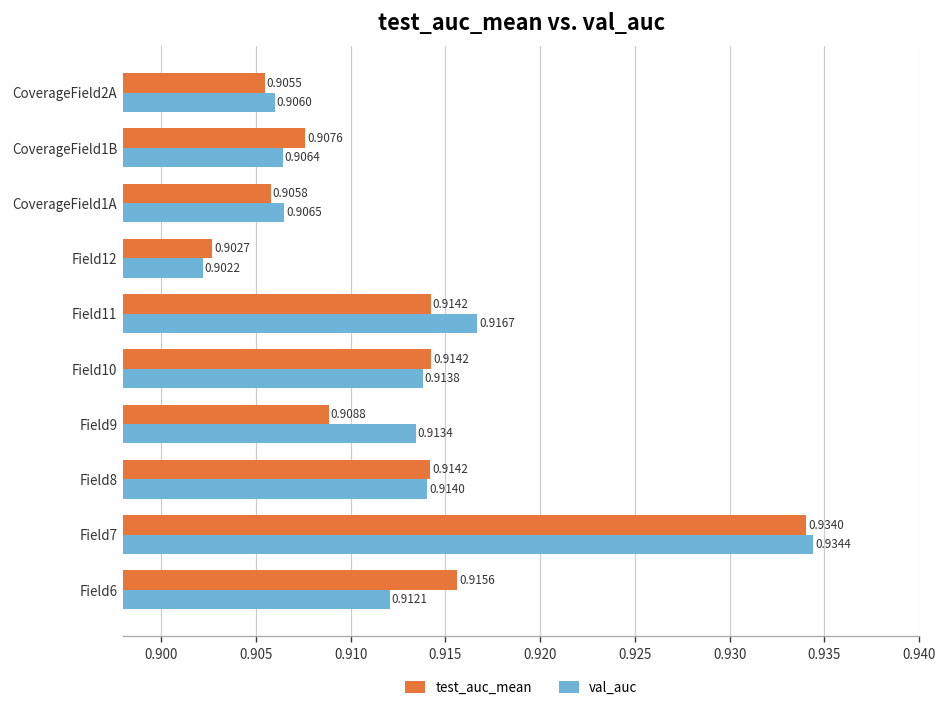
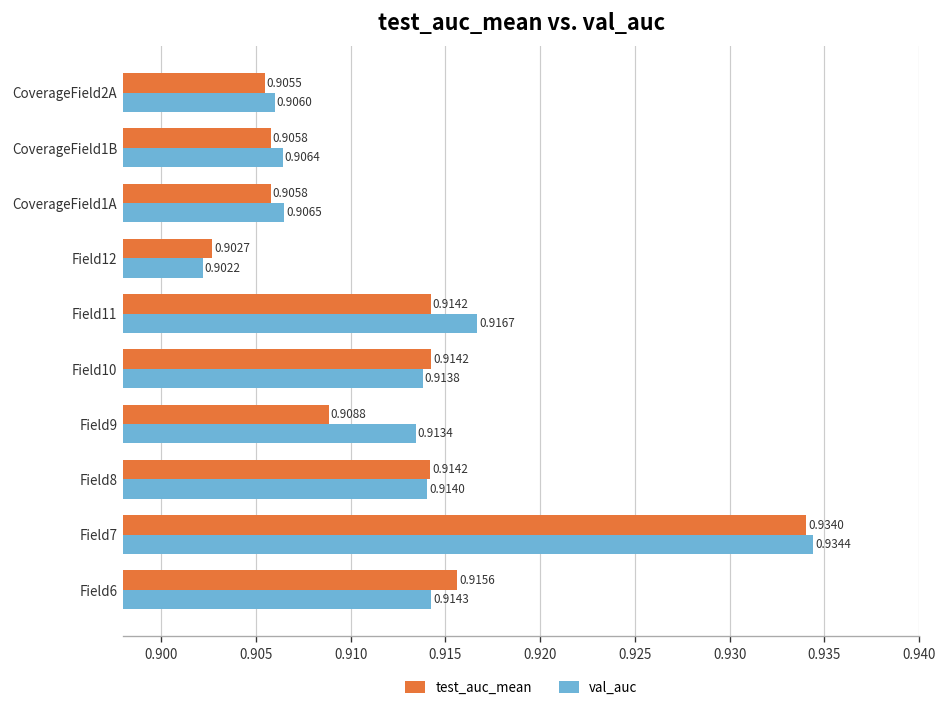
test_auc_mean, CoverageField1B: 0.9076 -> 0.9058
val_auc, Field6: 0.9121 -> 0.9143
